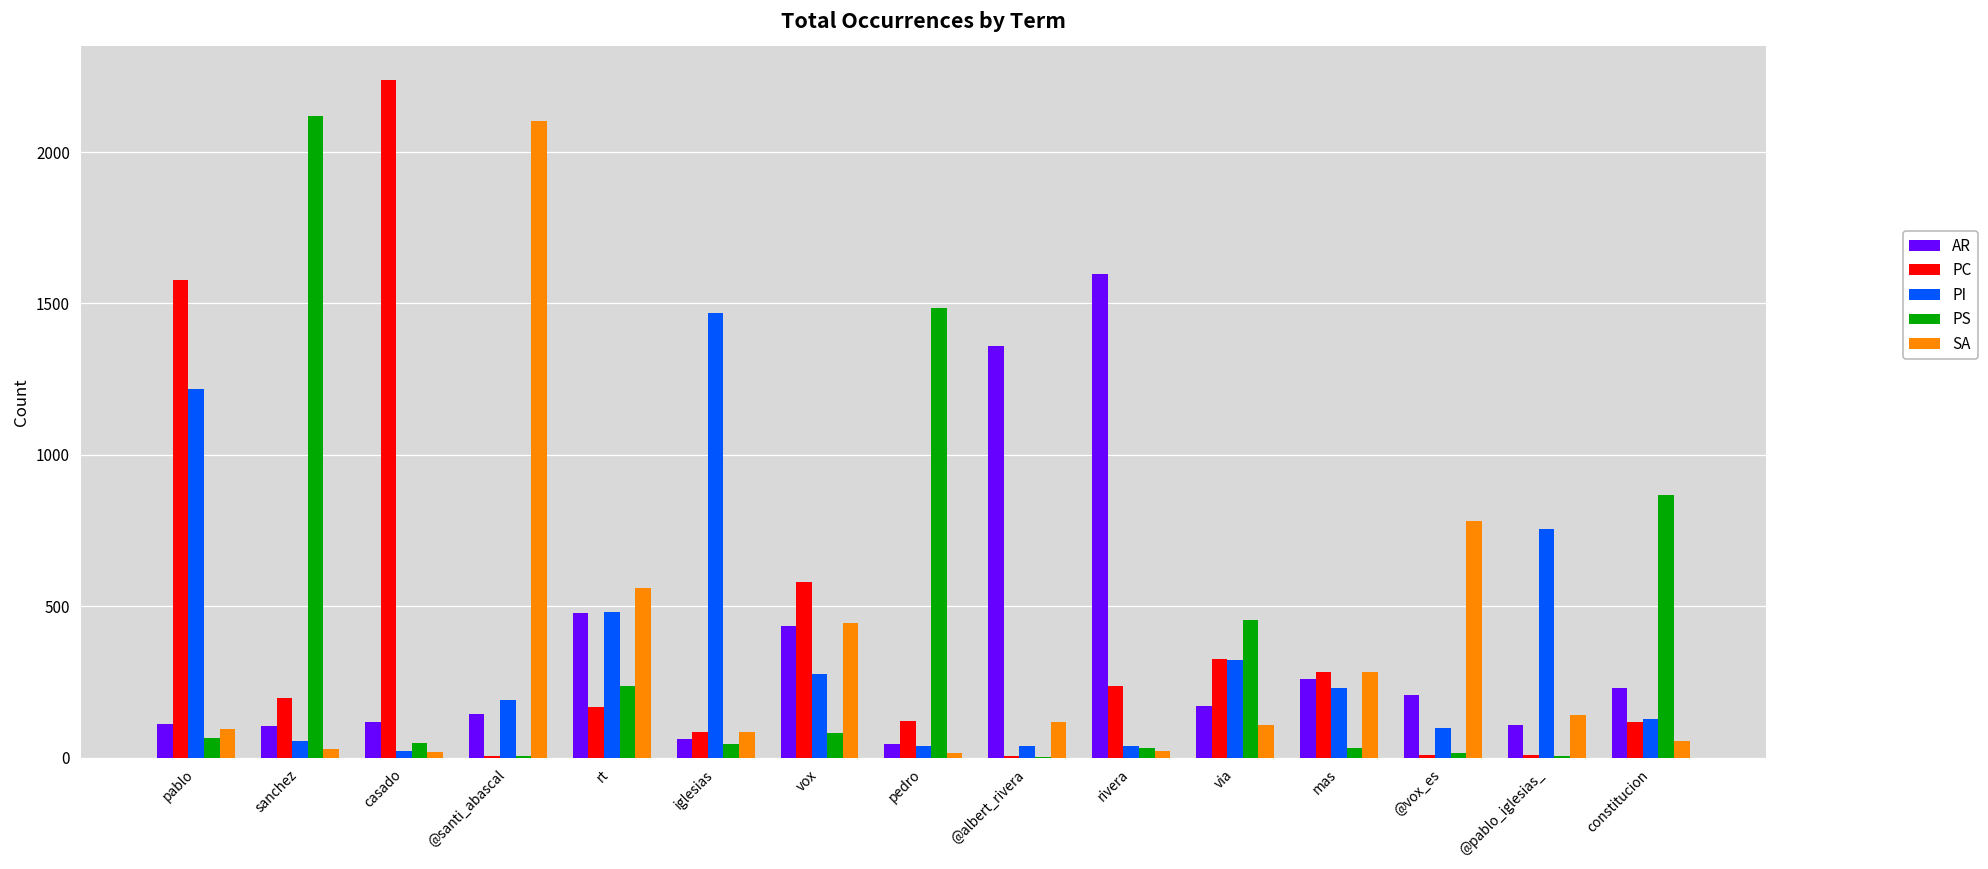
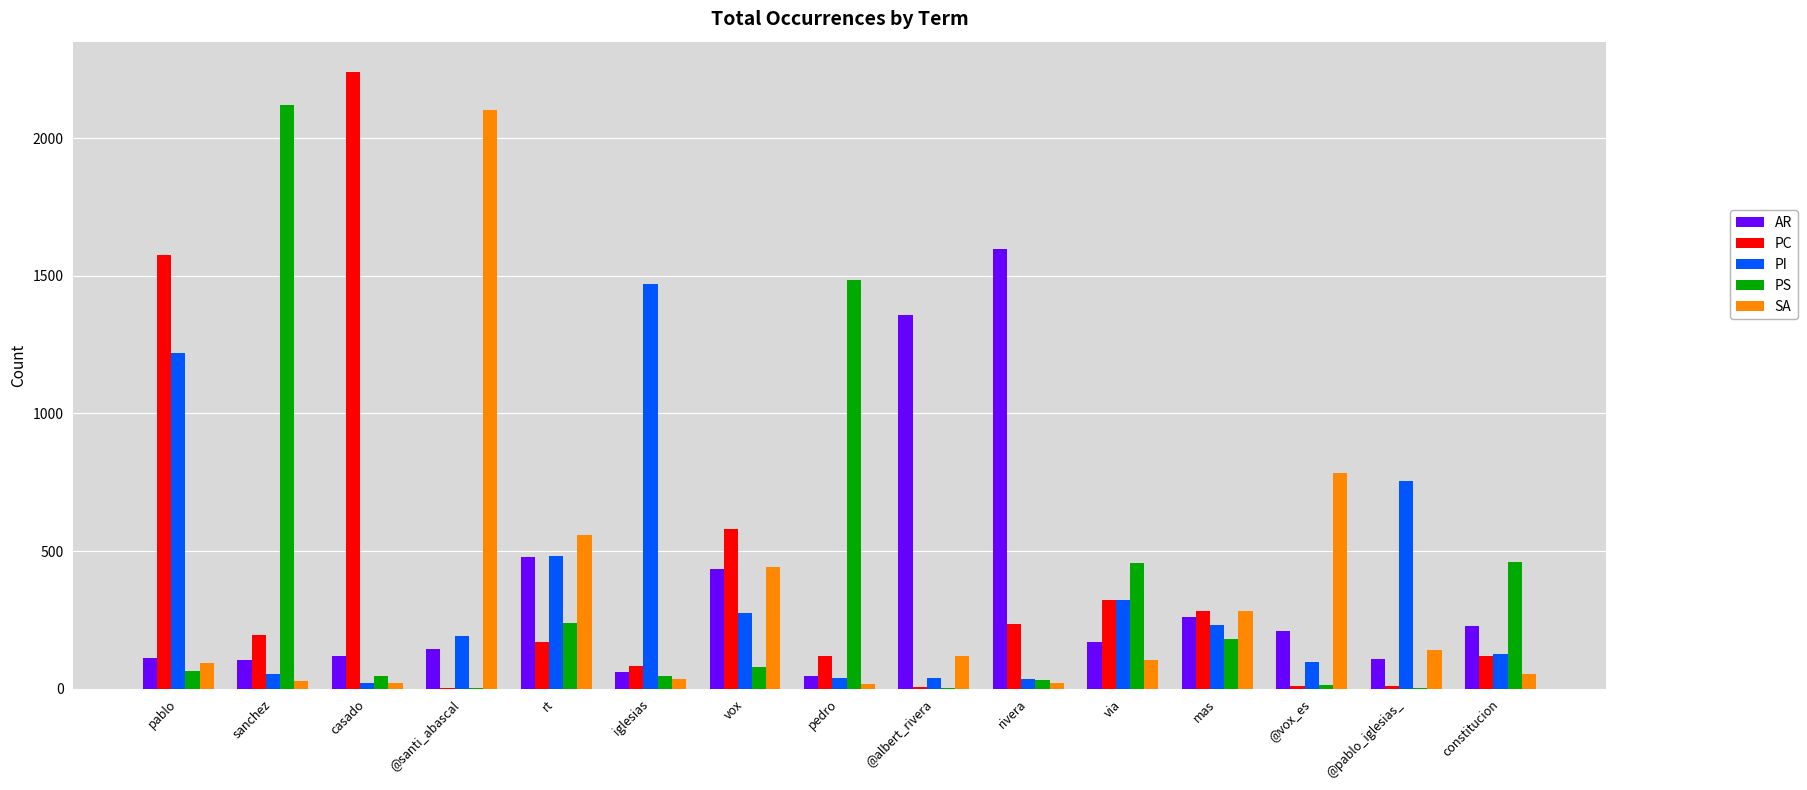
SA, iglesias: 90 -> 40
PS, mas: 30 -> 180
PS, constitucion: 870 -> 460
